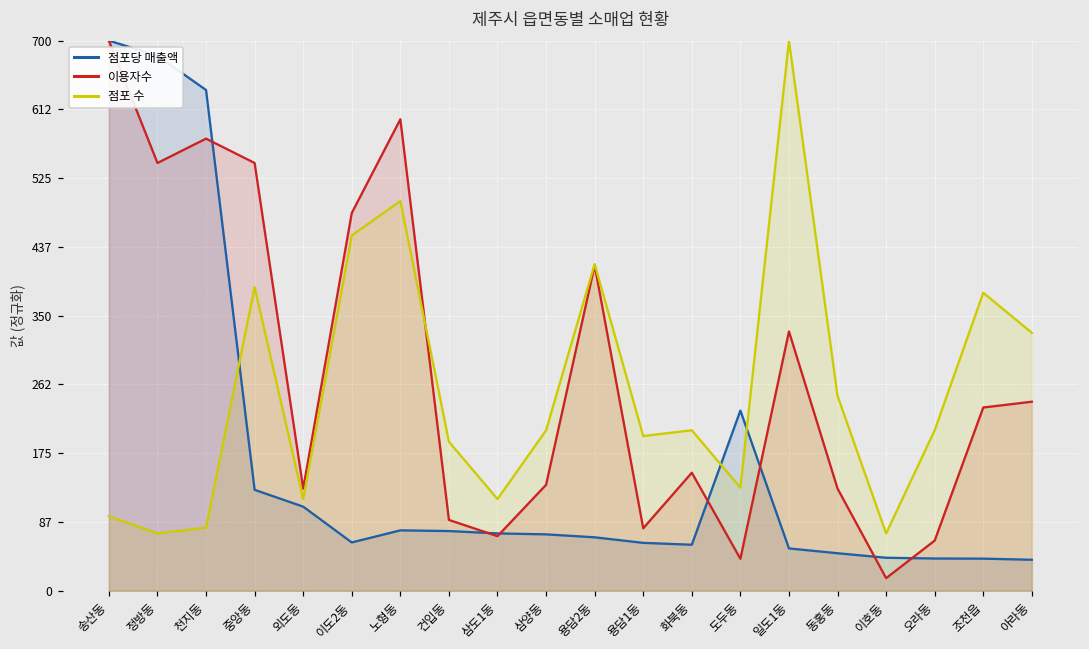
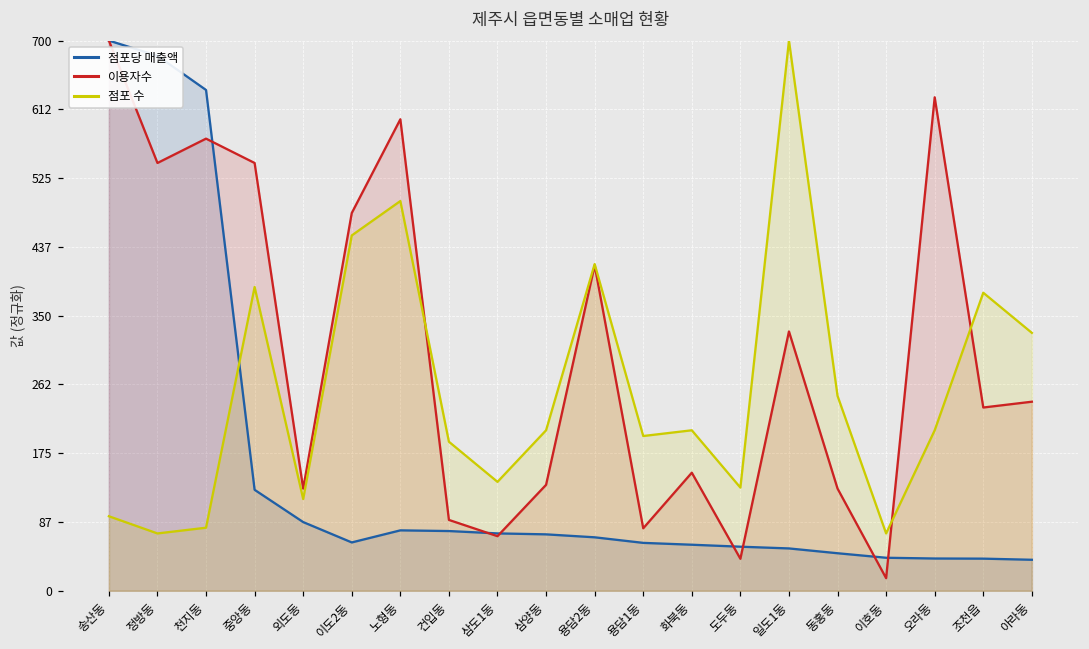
점포당 매출액, 외도동: 110 -> 90
점포 수, 삼도1동: 120 -> 140
점포당 매출액, 도두동: 230 -> 60
이용자수, 오라동: 60 -> 630
